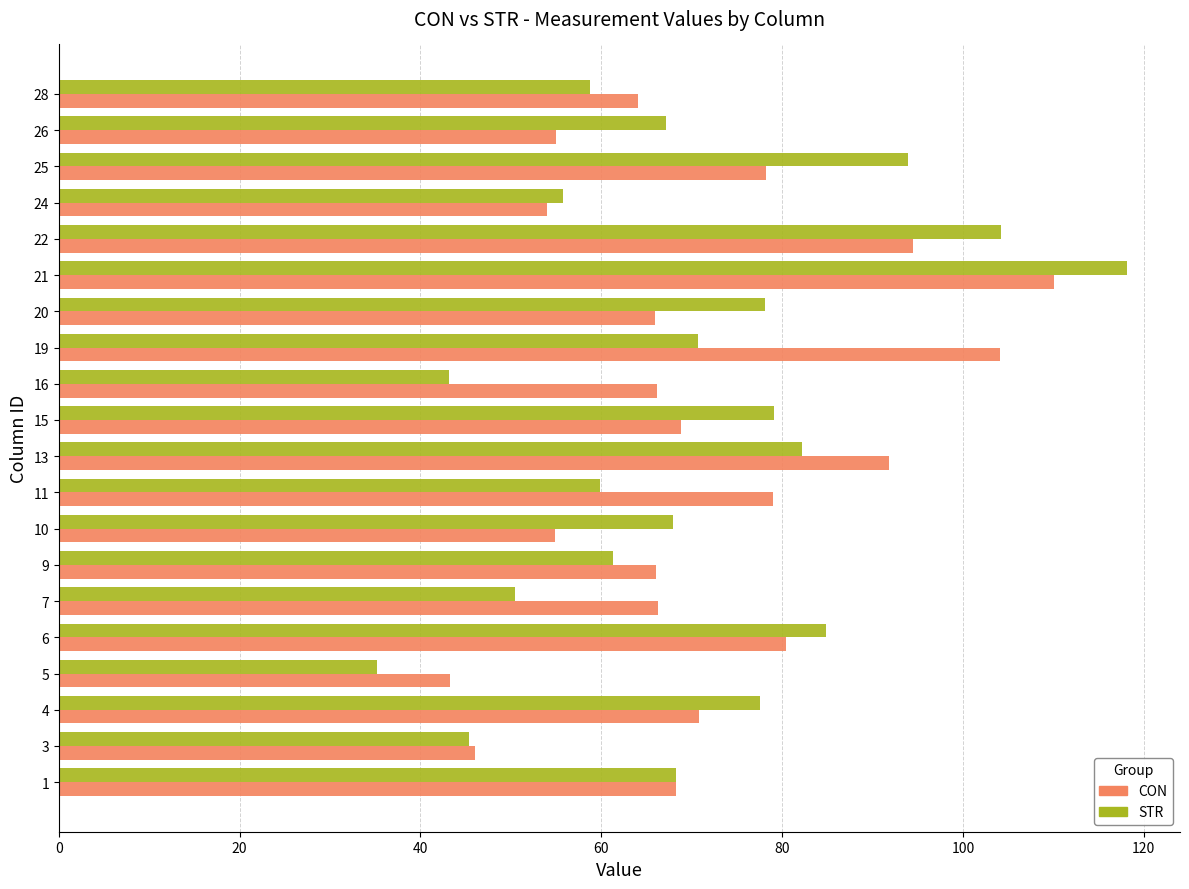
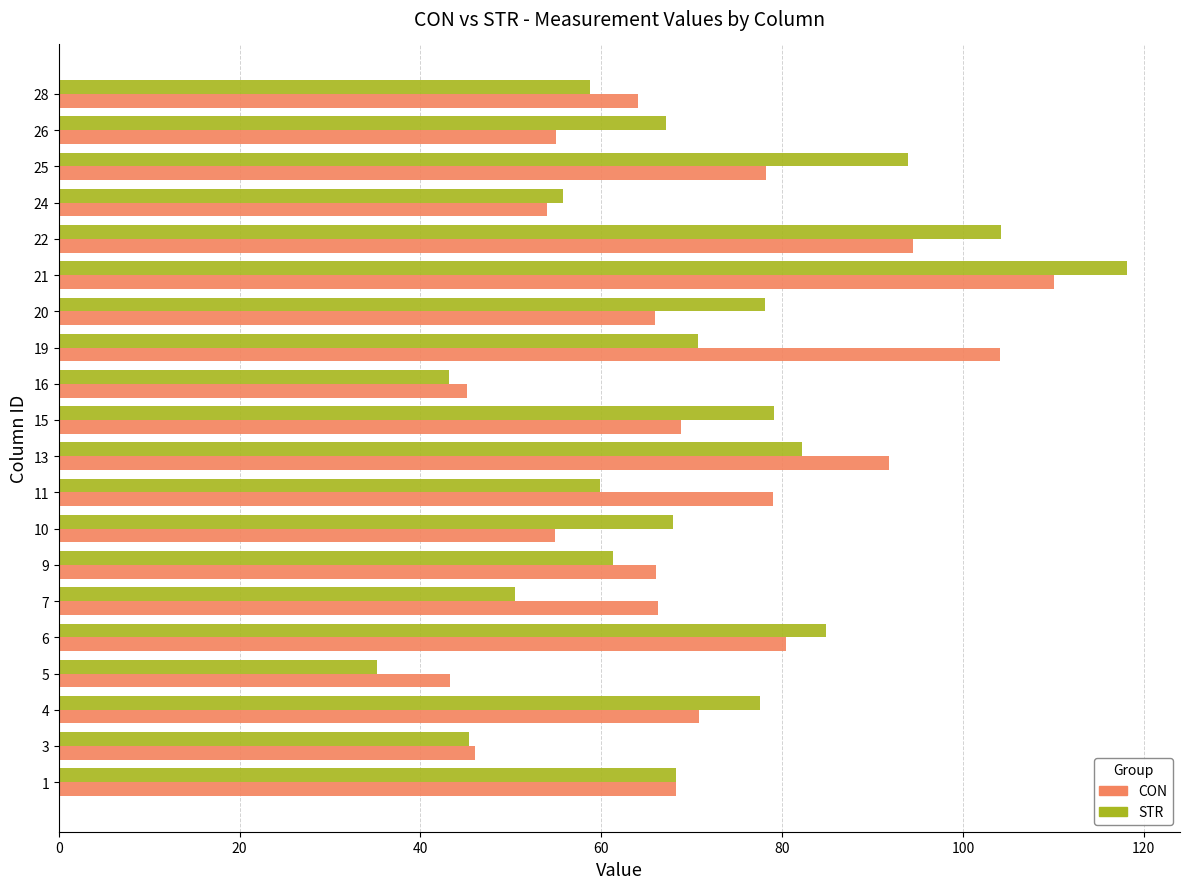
CON, 16: 66 -> 45
